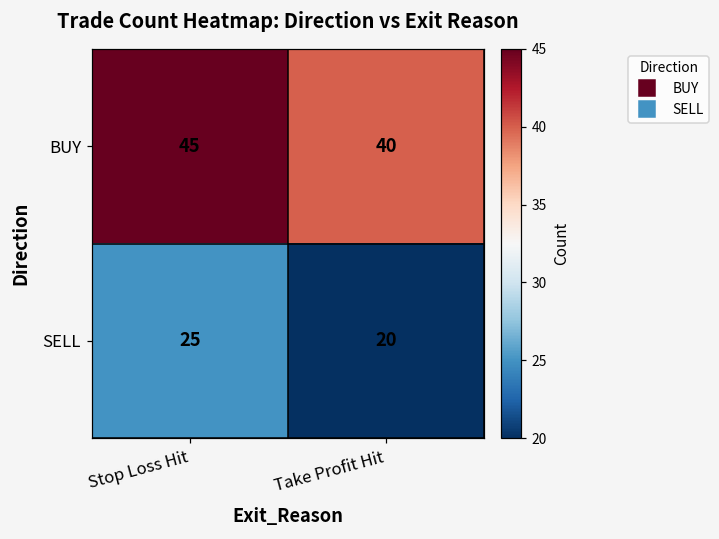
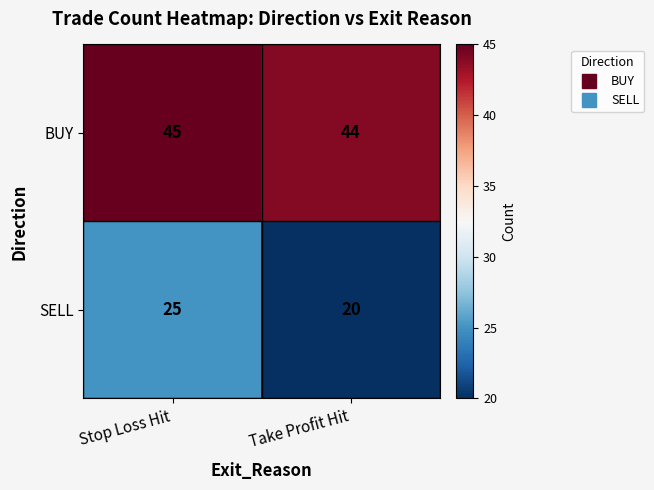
BUY, Take Profit Hit: 40 -> 44
